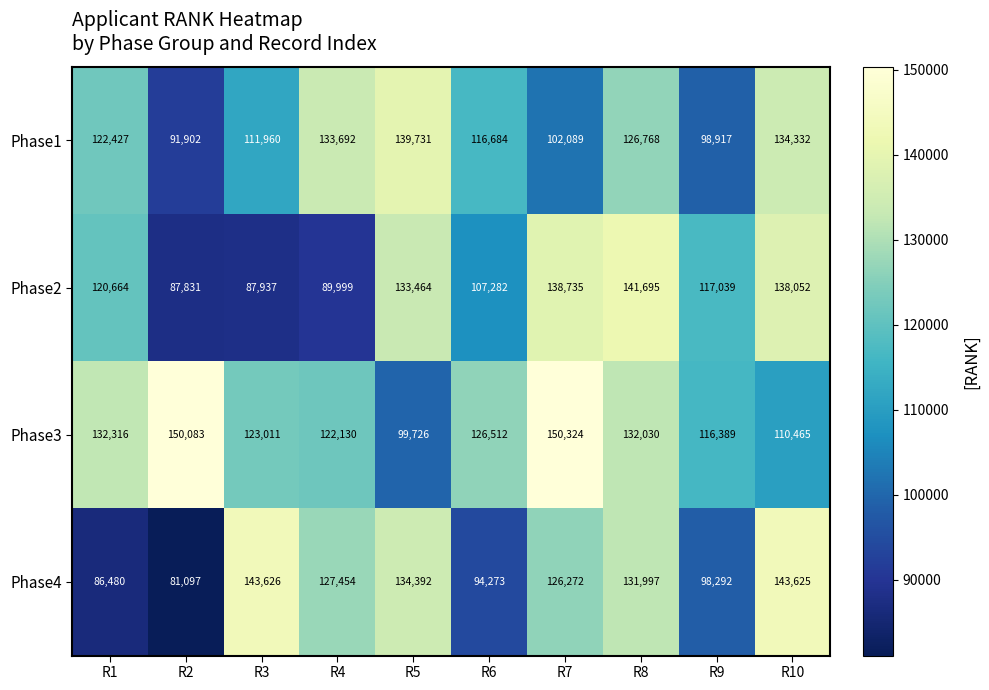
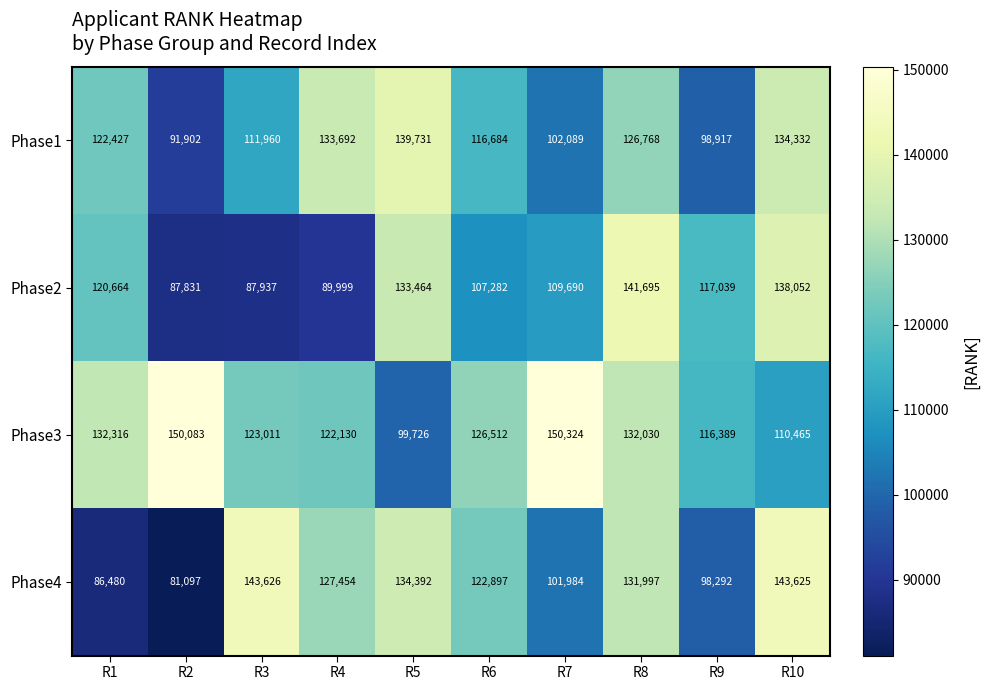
Phase2, R7: 138,735 -> 109,690
Phase4, R6: 94,273 -> 122,897
Phase4, R7: 126,272 -> 101,984
